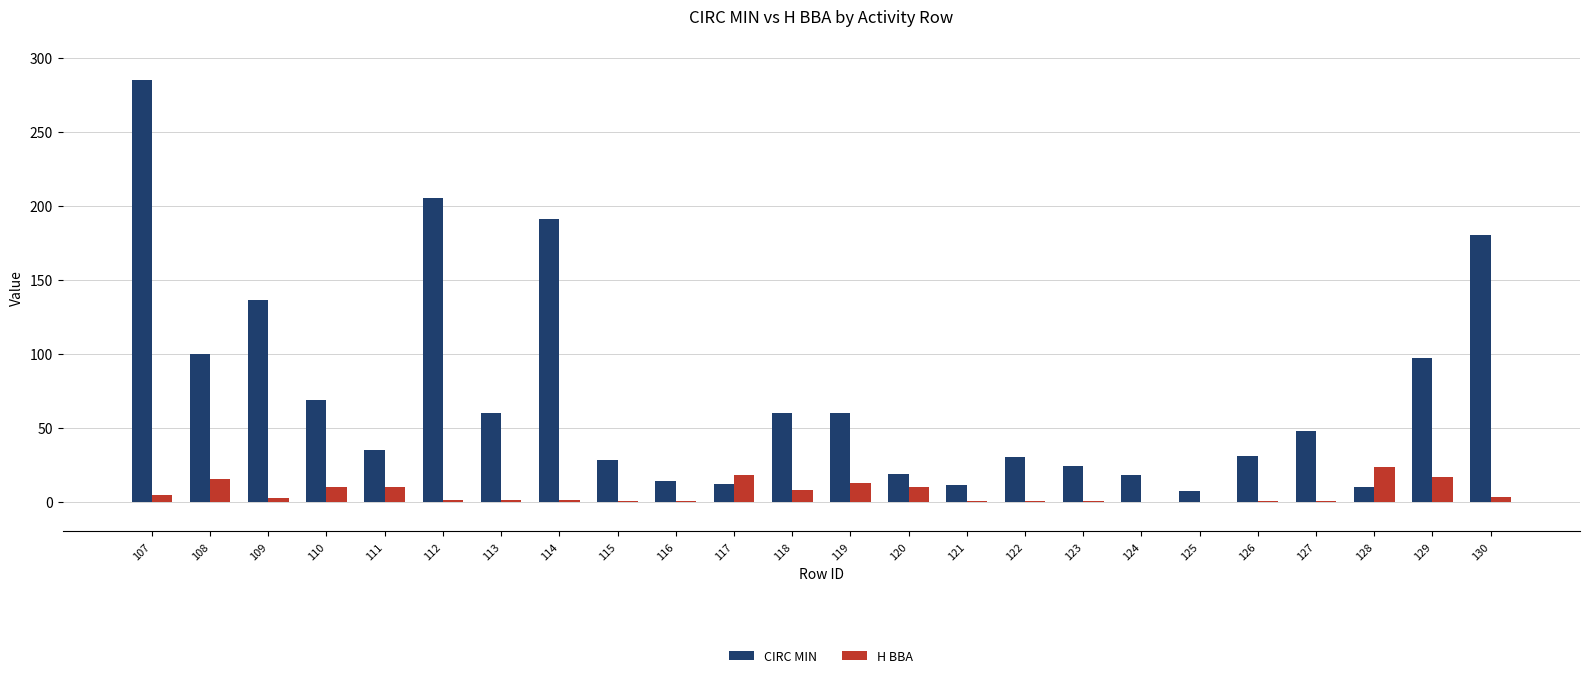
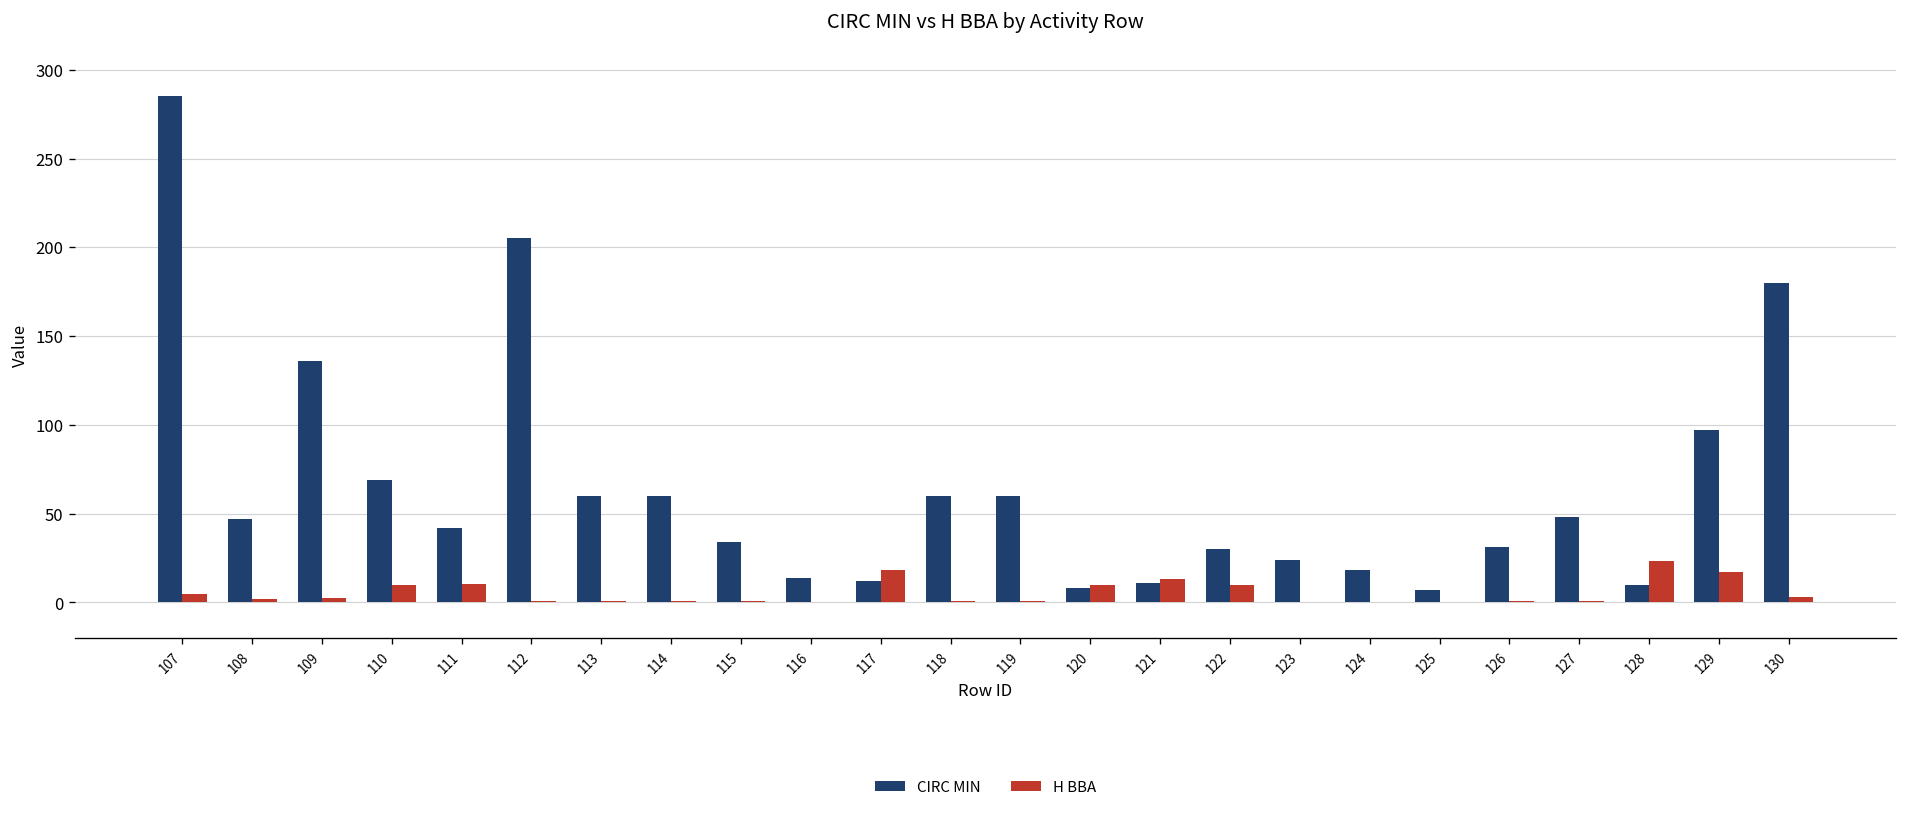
CIRC MIN, 108: 100 -> 47
H BBA, 108: 16 -> 2
CIRC MIN, 111: 35 -> 42
CIRC MIN, 114: 191 -> 60
CIRC MIN, 115: 28 -> 34
H BBA, 118: 8 -> 1
H BBA, 119: 13 -> 1
CIRC MIN, 120: 19 -> 8
H BBA, 121: 0 -> 13
H BBA, 122: 1 -> 10
